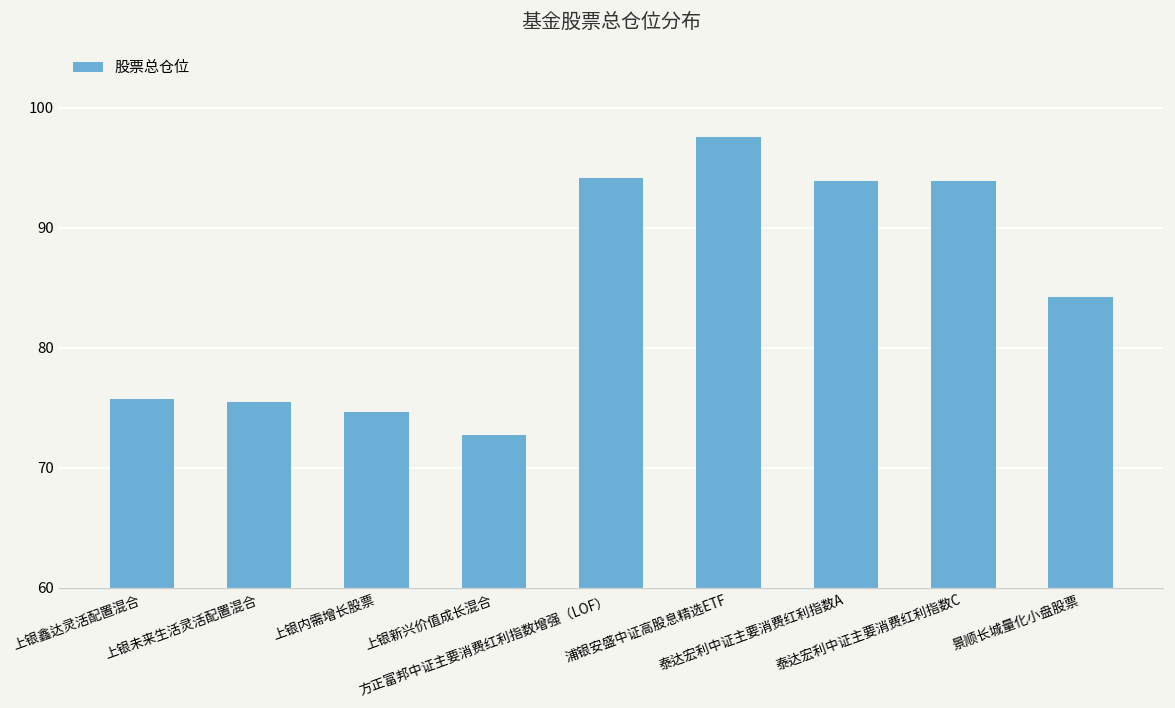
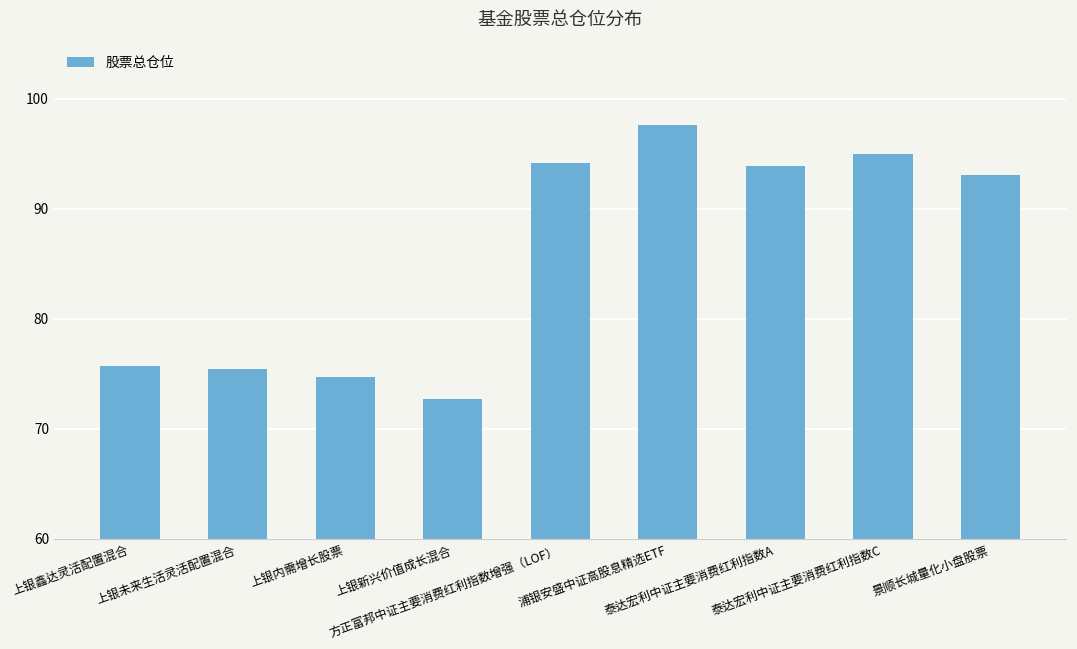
泰达宏利中证主要消费红利指数C: 94 -> 95
景顺长城量化小盘股票: 84 -> 93
